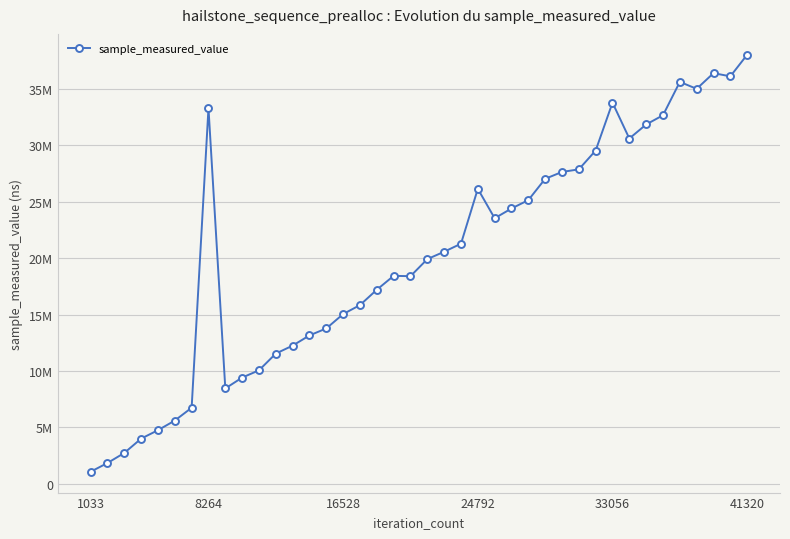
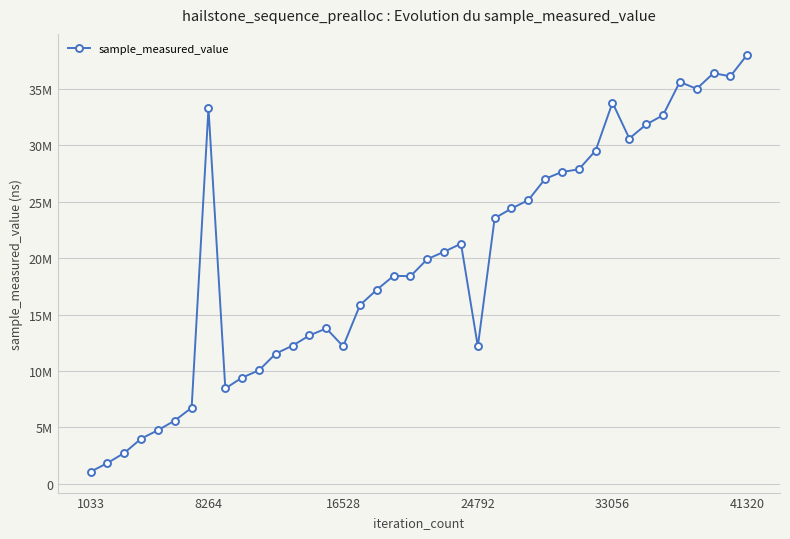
16528: 15000000 -> 12200000
24792: 26100000 -> 12200000
